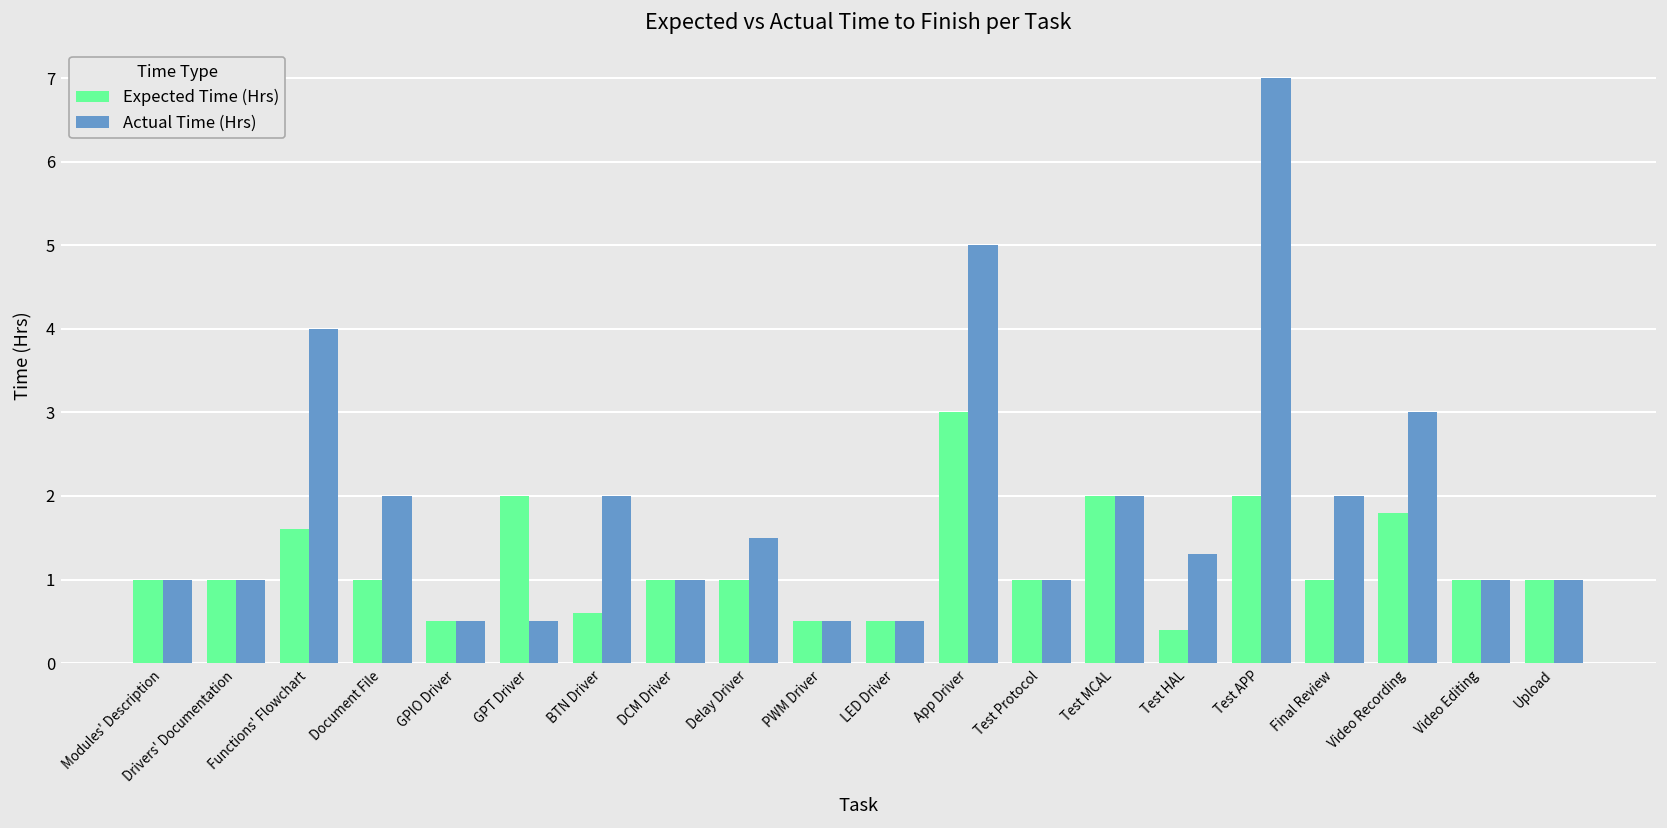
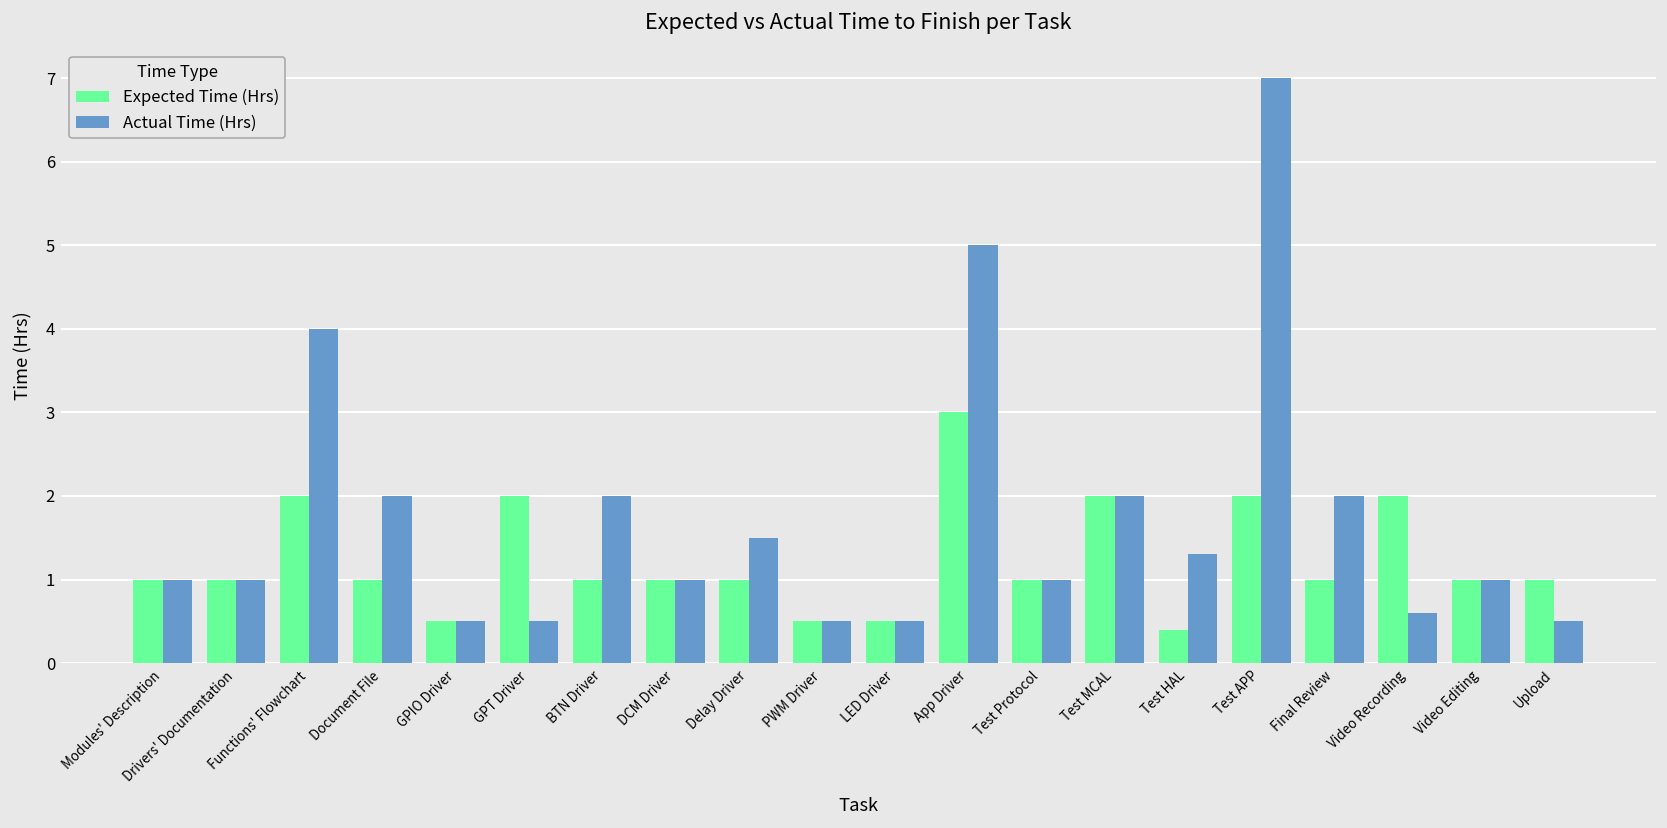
Expected Time (Hrs), Functions' Flowchart: 1.6 -> 2.0
Expected Time (Hrs), BTN Driver: 0.6 -> 1.0
Expected Time (Hrs), Video Recording: 1.8 -> 2.0
Actual Time (Hrs), Video Recording: 3.0 -> 0.6
Actual Time (Hrs), Upload: 1.0 -> 0.5
